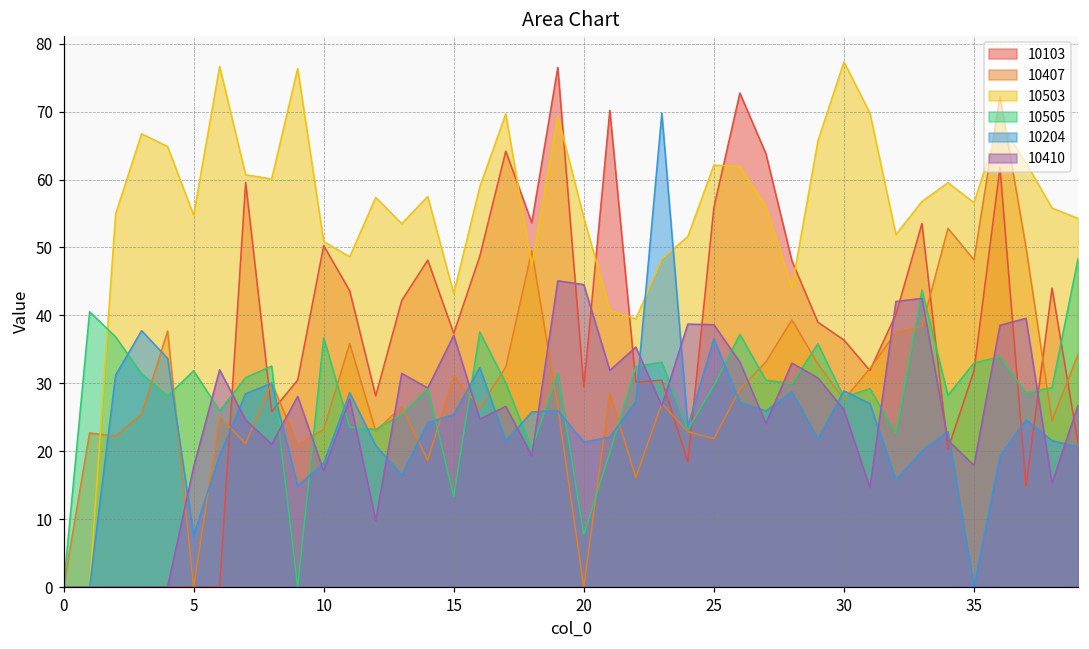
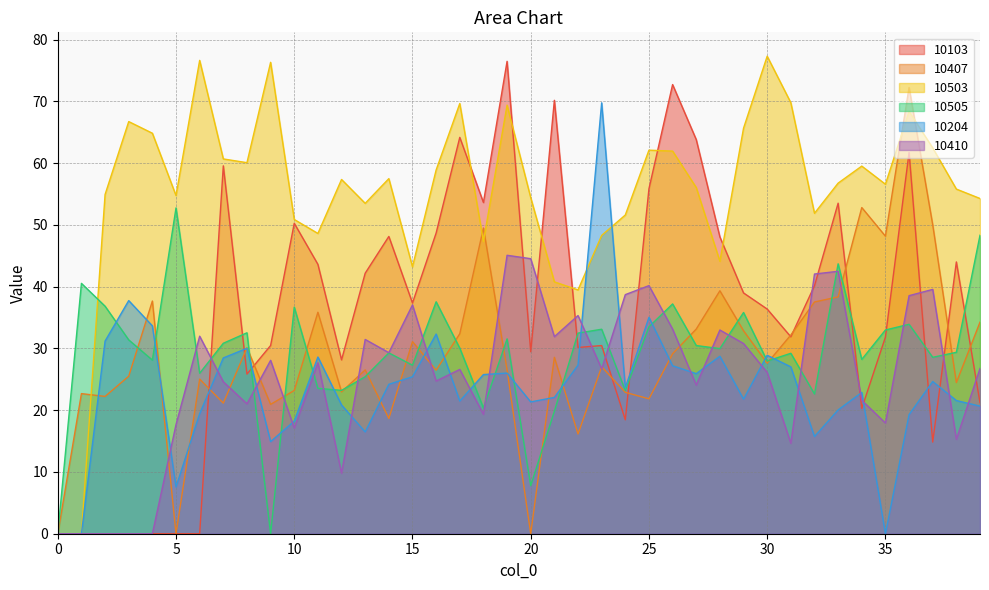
10505, 5: 32 -> 53
10505, 15: 13 -> 27
10505, 25: 30 -> 34
10204, 25: 37 -> 35
10410, 25: 39 -> 40
